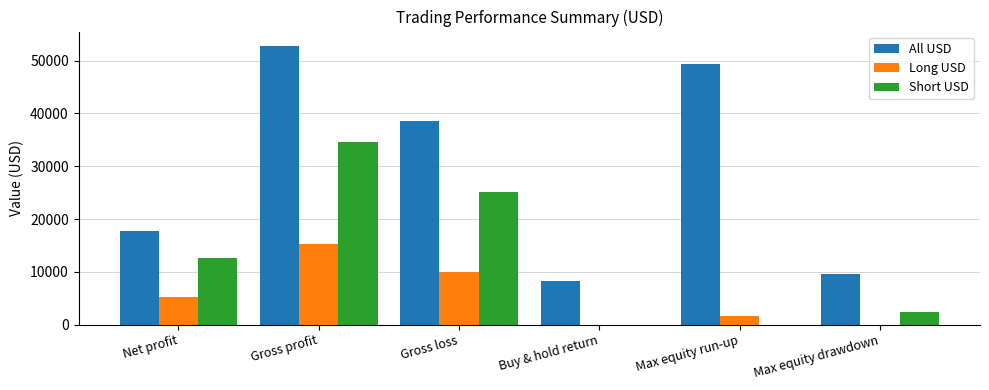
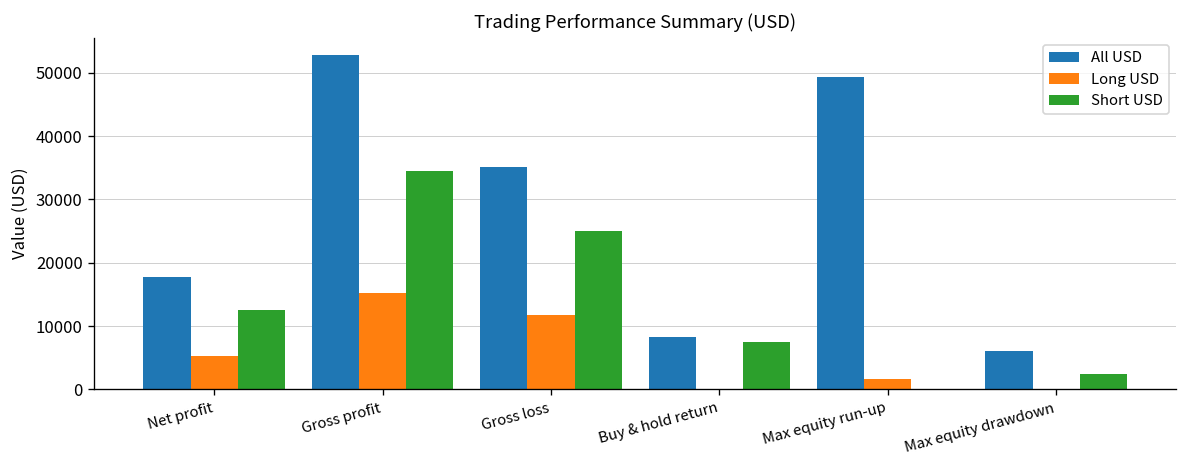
All USD, Gross loss: 39000 -> 35000
Long USD, Gross loss: 10000 -> 12000
Short USD, Buy & hold return: 0 -> 8000
All USD, Max equity drawdown: 10000 -> 6000
